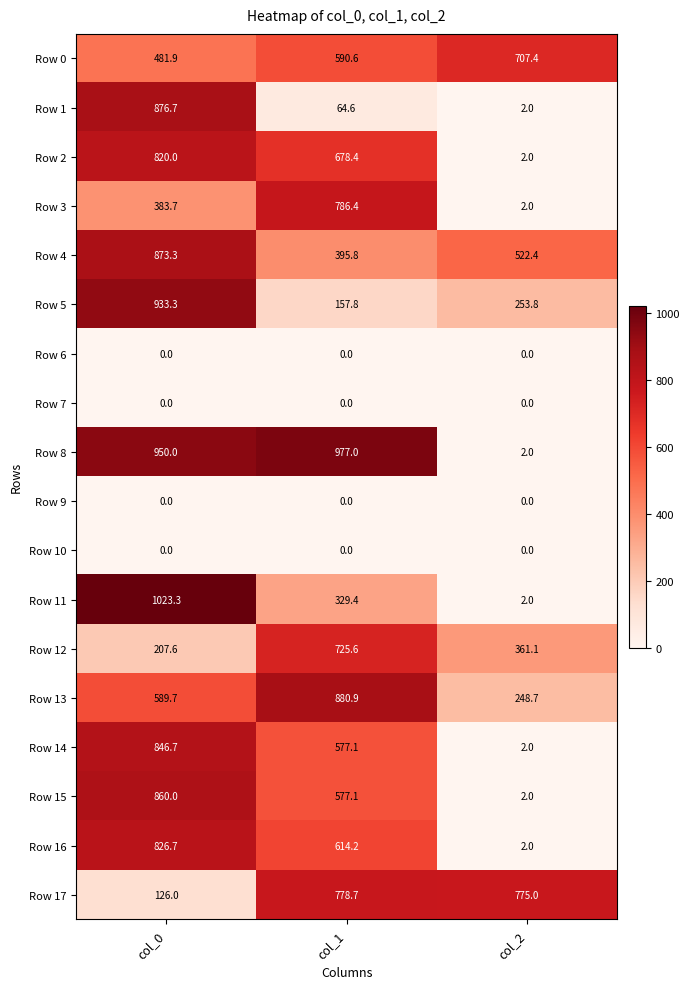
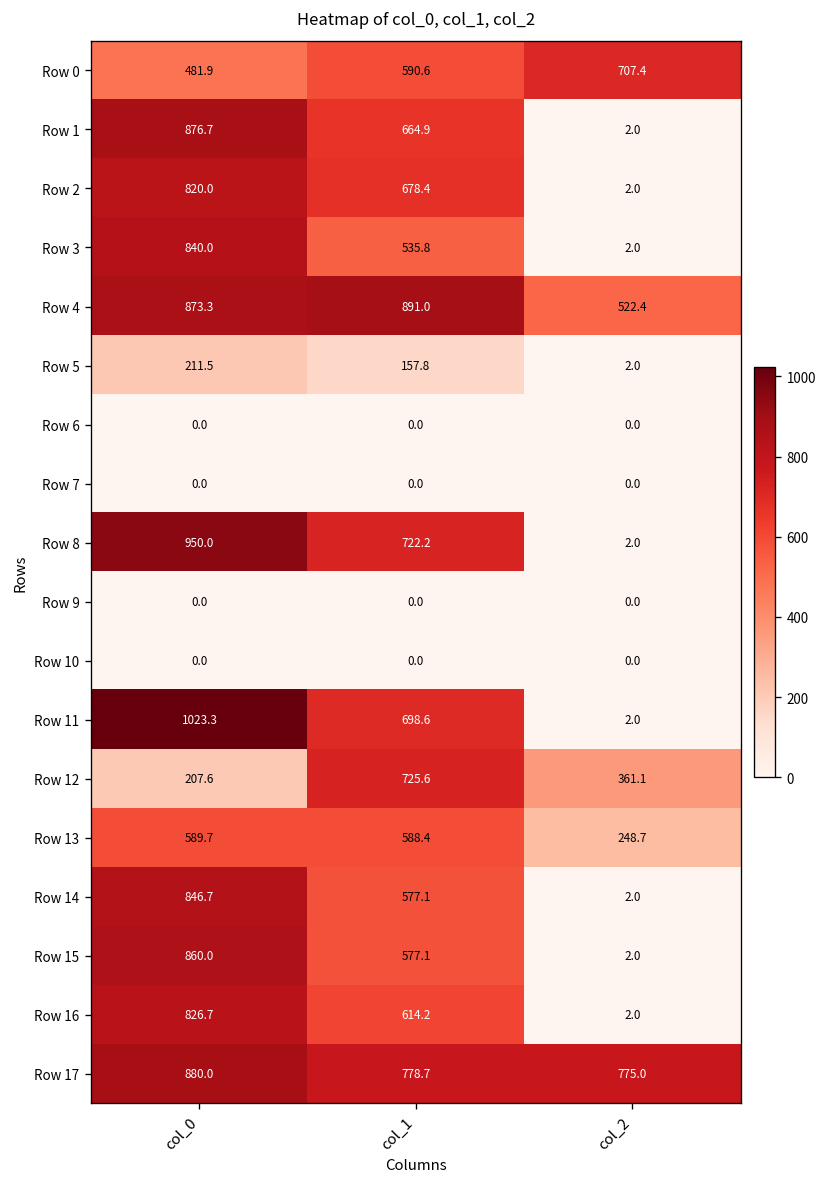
Row 1, col_1: 64.6 -> 664.9
Row 3, col_0: 383.7 -> 840.0
Row 3, col_1: 786.4 -> 535.8
Row 4, col_1: 395.8 -> 891.0
Row 5, col_0: 933.3 -> 211.5
Row 5, col_2: 253.8 -> 2.0
Row 8, col_1: 977.0 -> 722.2
Row 11, col_1: 329.4 -> 698.6
Row 13, col_1: 880.9 -> 588.4
Row 17, col_0: 126.0 -> 880.0
